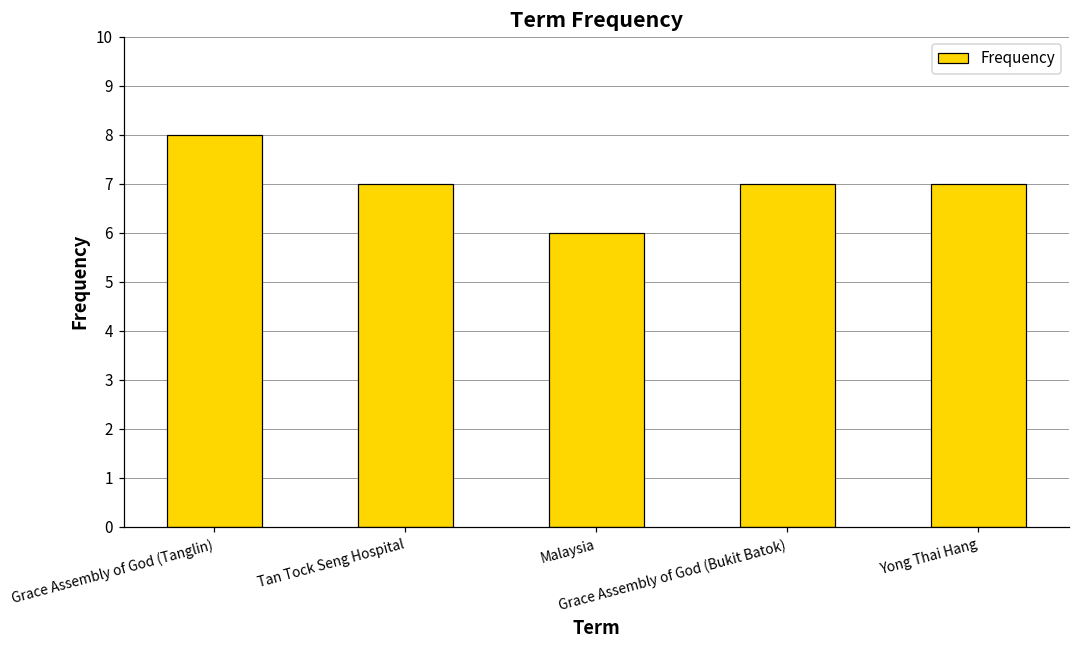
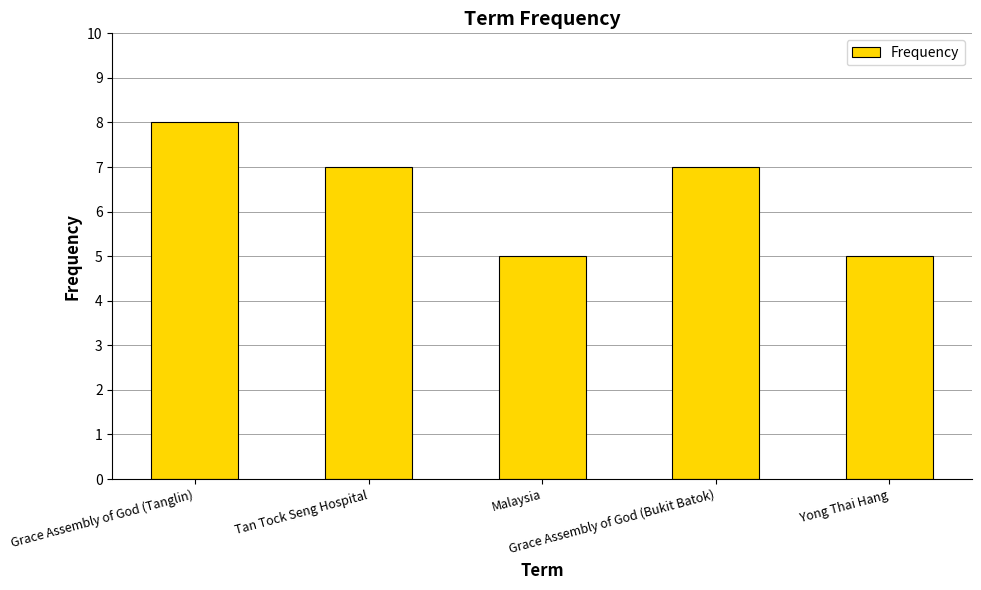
Malaysia: 6 -> 5
Yong Thai Hang: 7 -> 5
